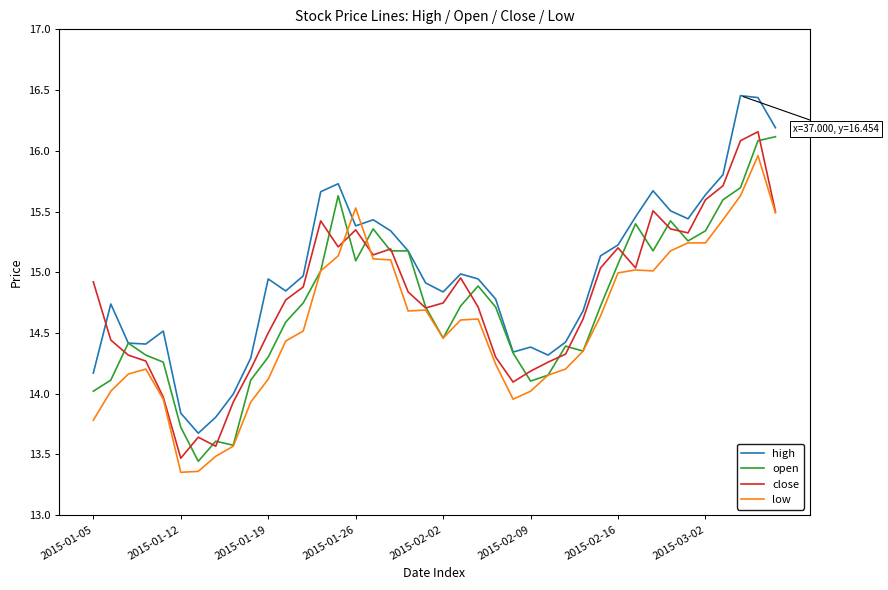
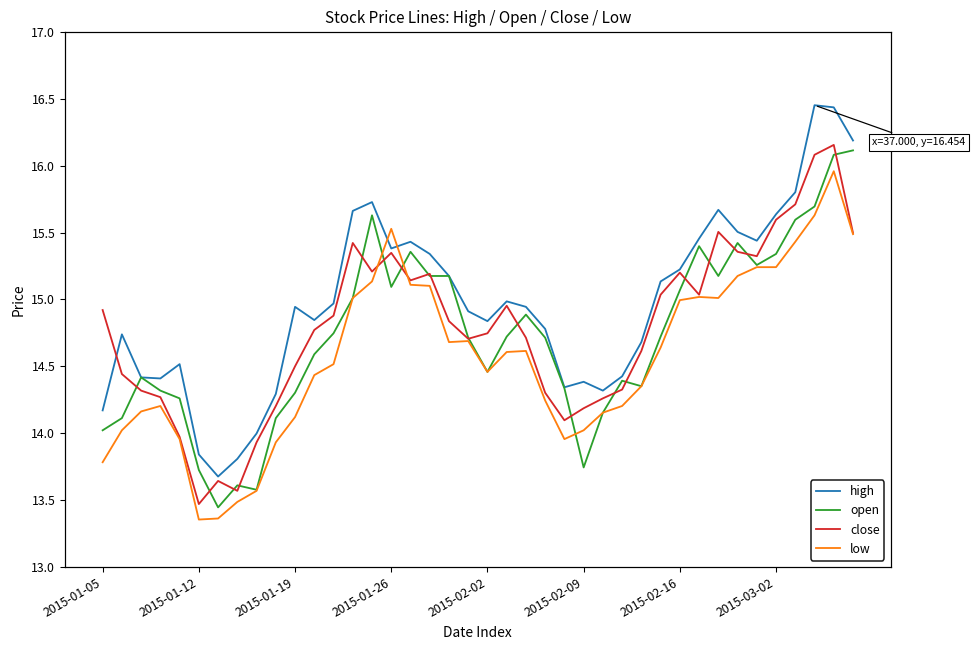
open, 2015-02-09: 14.10 -> 13.74
